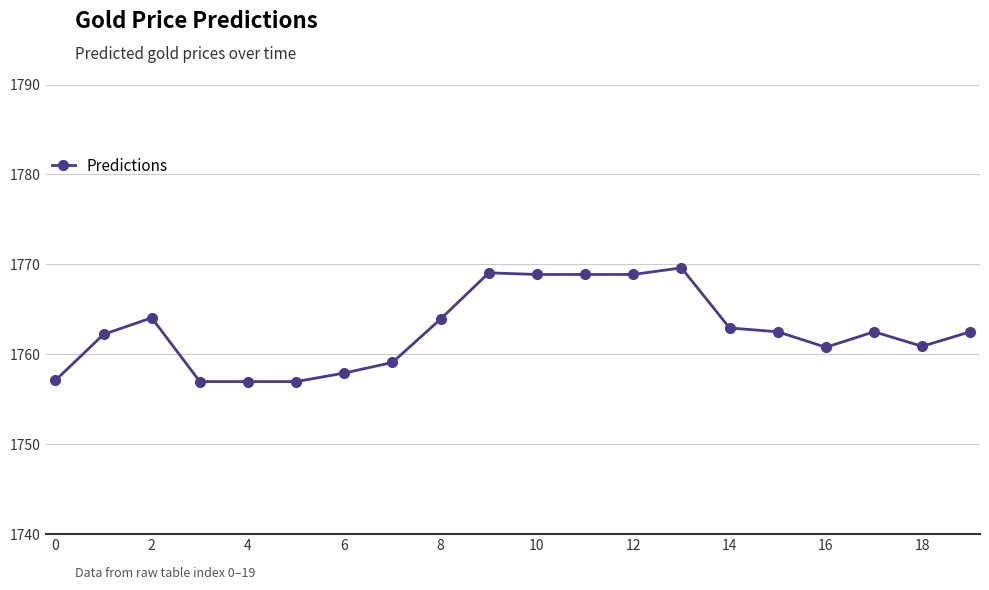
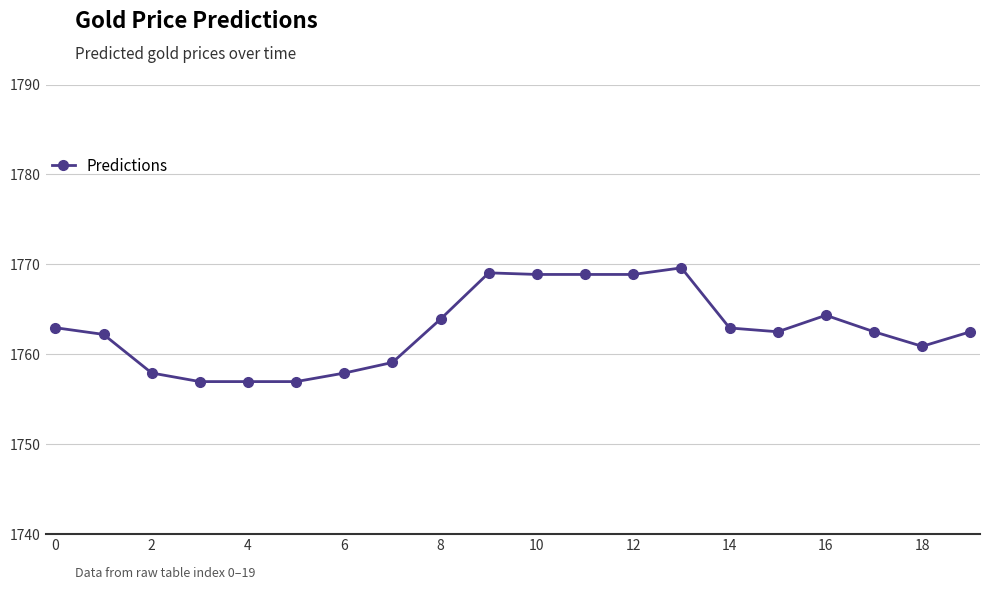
0: 1757 -> 1763
2: 1764 -> 1758
16: 1761 -> 1764
